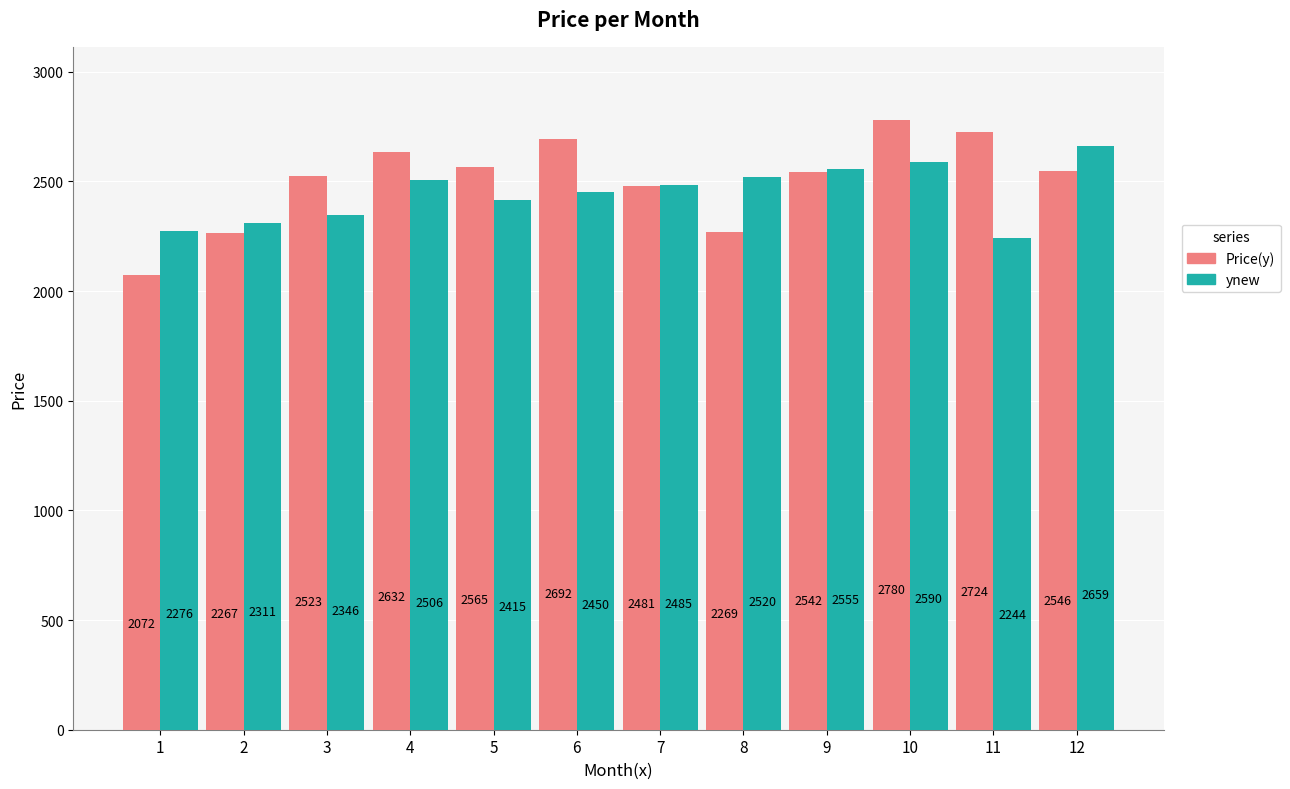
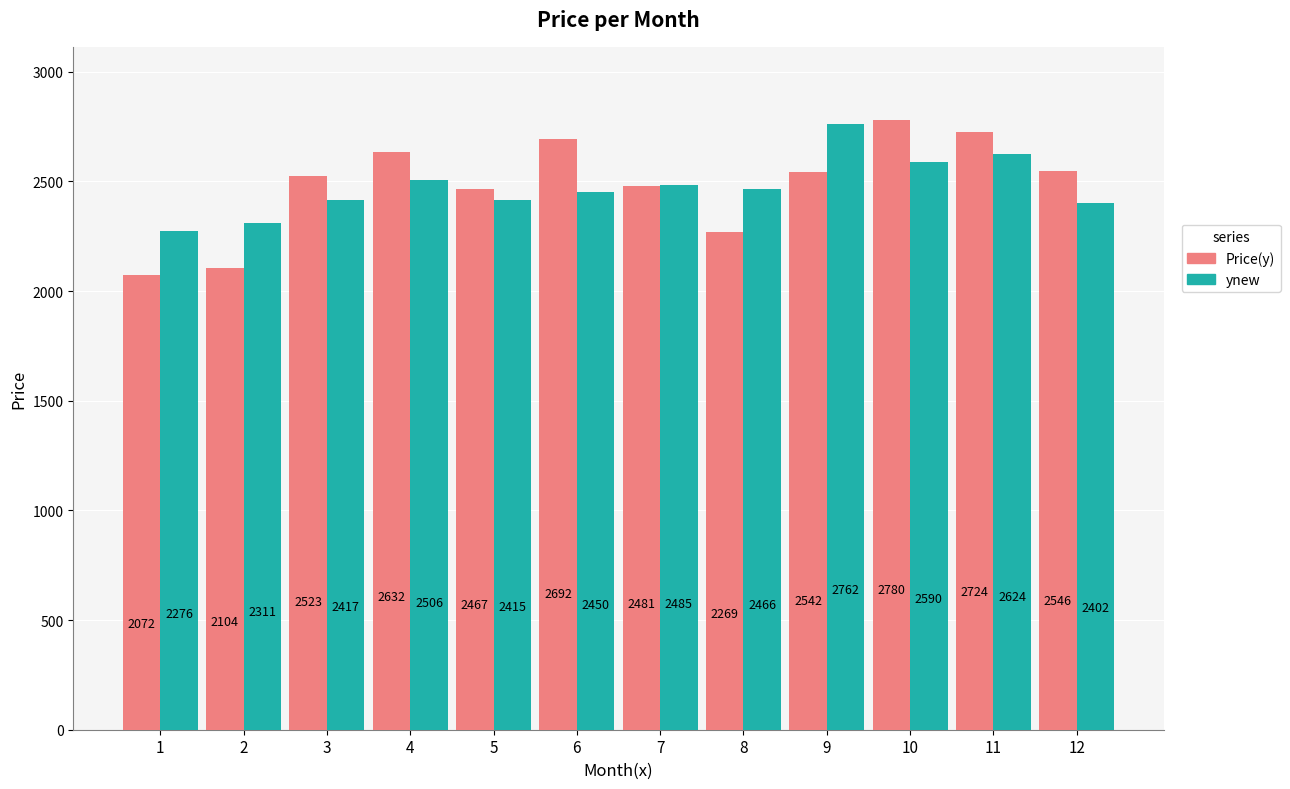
Price(y), 2: 2267 -> 2104
ynew, 3: 2346 -> 2417
Price(y), 5: 2565 -> 2467
ynew, 8: 2520 -> 2466
ynew, 9: 2555 -> 2762
ynew, 11: 2244 -> 2624
ynew, 12: 2659 -> 2402
